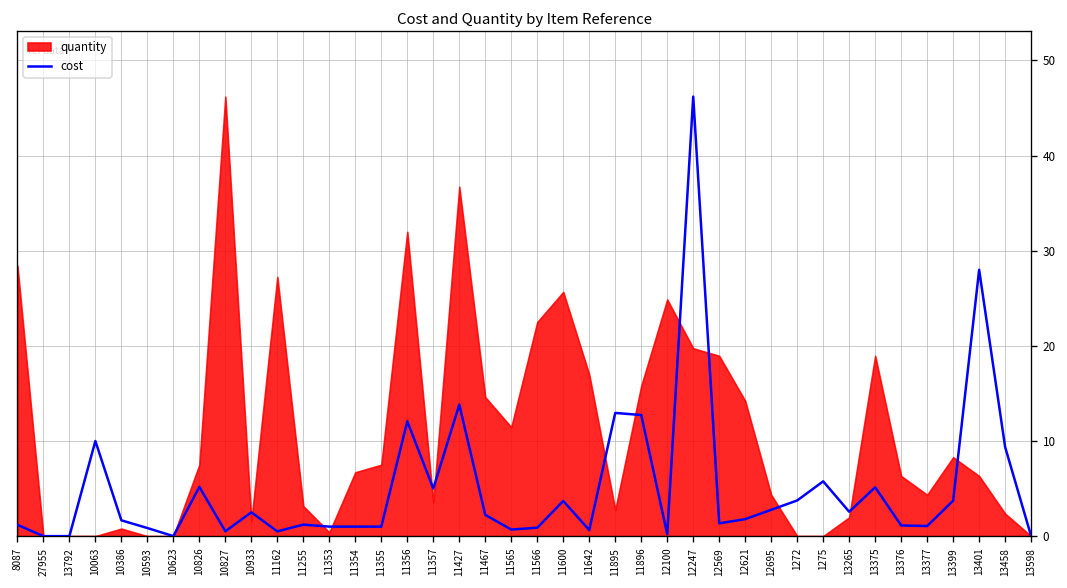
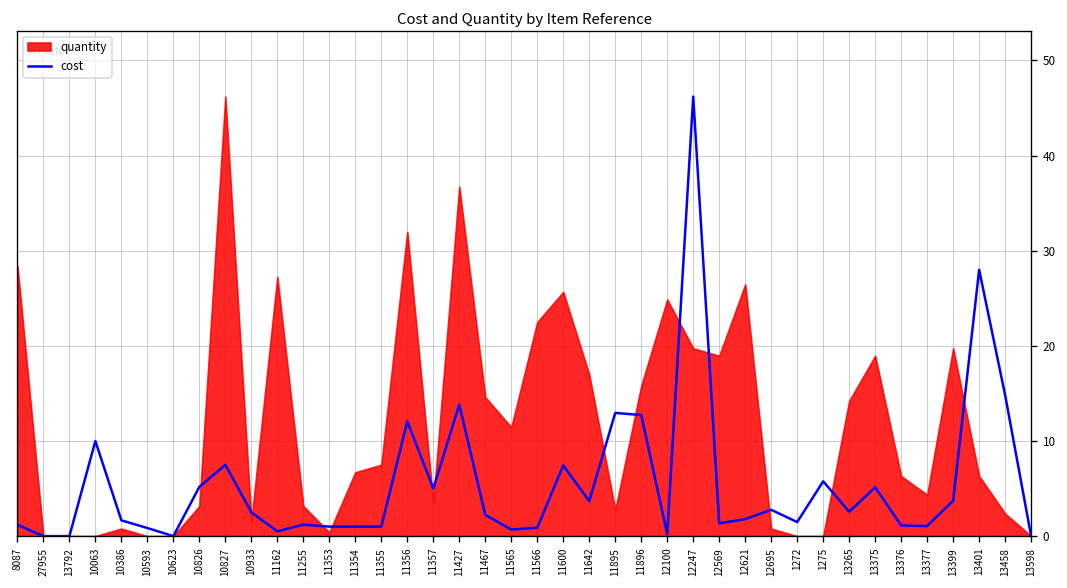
quantity, 10826: 8 -> 3
cost, 10827: 1 -> 7
cost, 11600: 4 -> 7
cost, 11642: 1 -> 4
quantity, 12621: 14 -> 26
quantity, 12695: 4 -> 1
cost, 1272: 4 -> 1
quantity, 13265: 2 -> 14
quantity, 13399: 8 -> 20
cost, 13458: 9 -> 15
